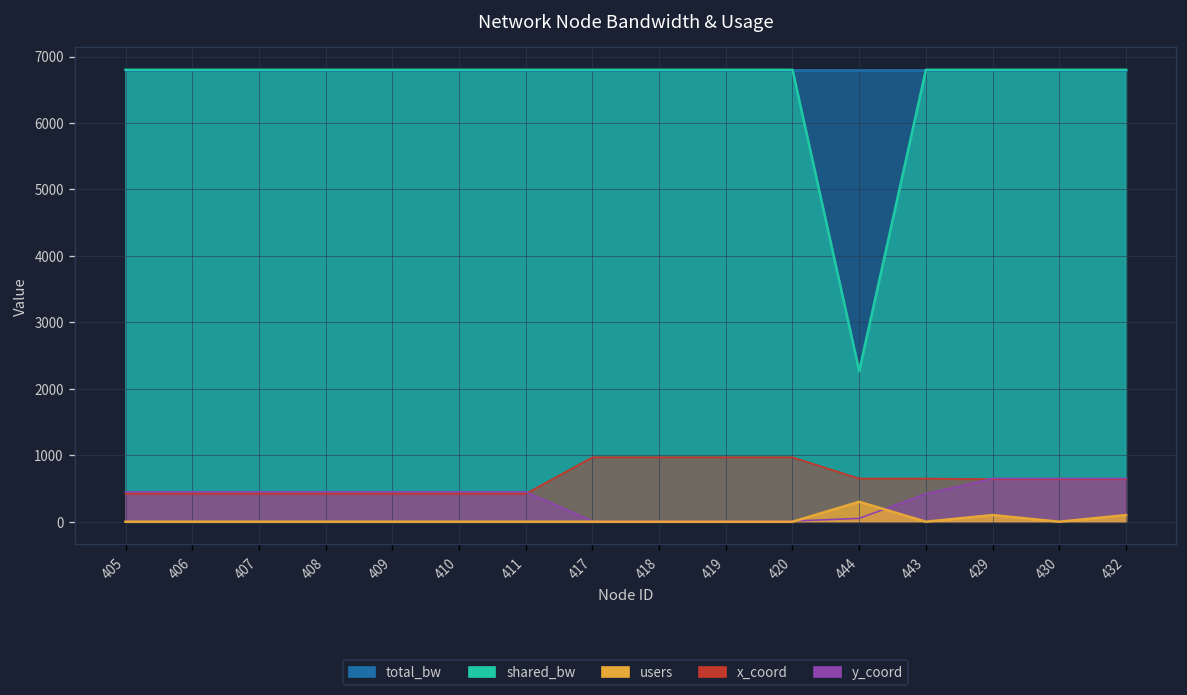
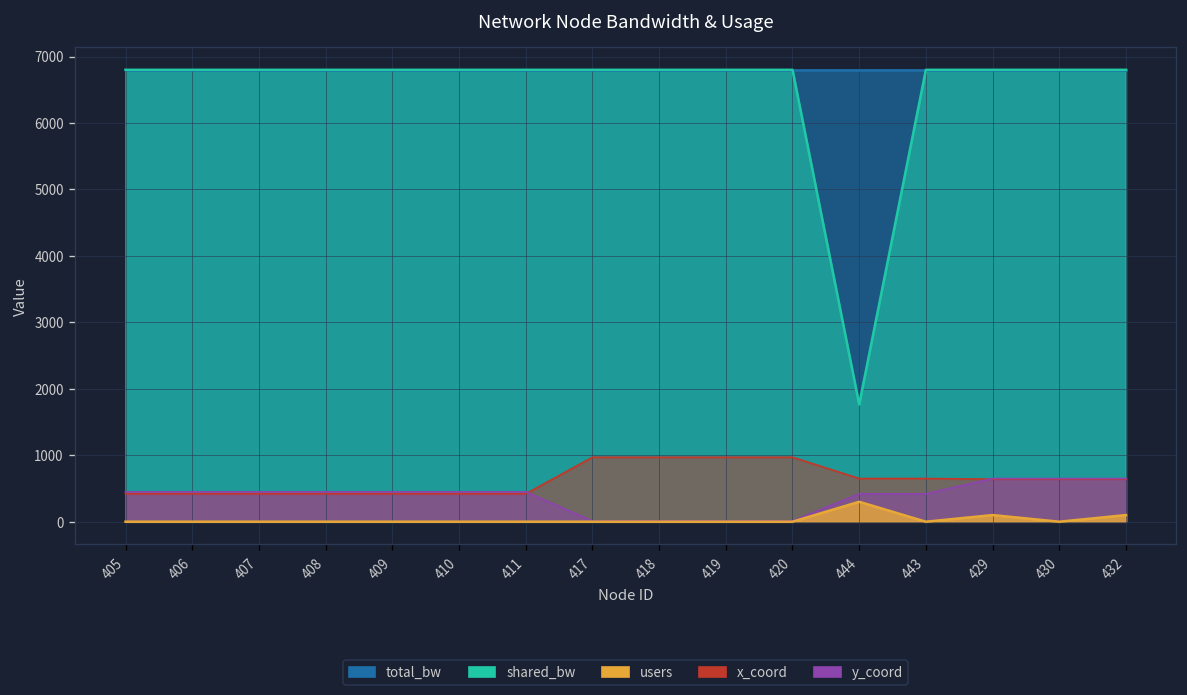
shared_bw, 444: 2300 -> 1800
y_coord, 444: 100 -> 400
